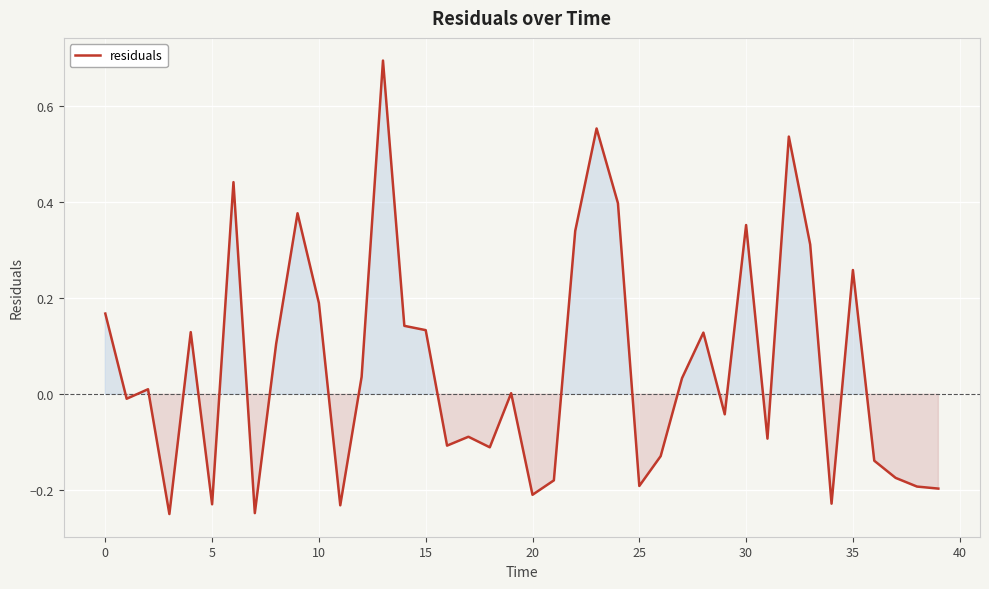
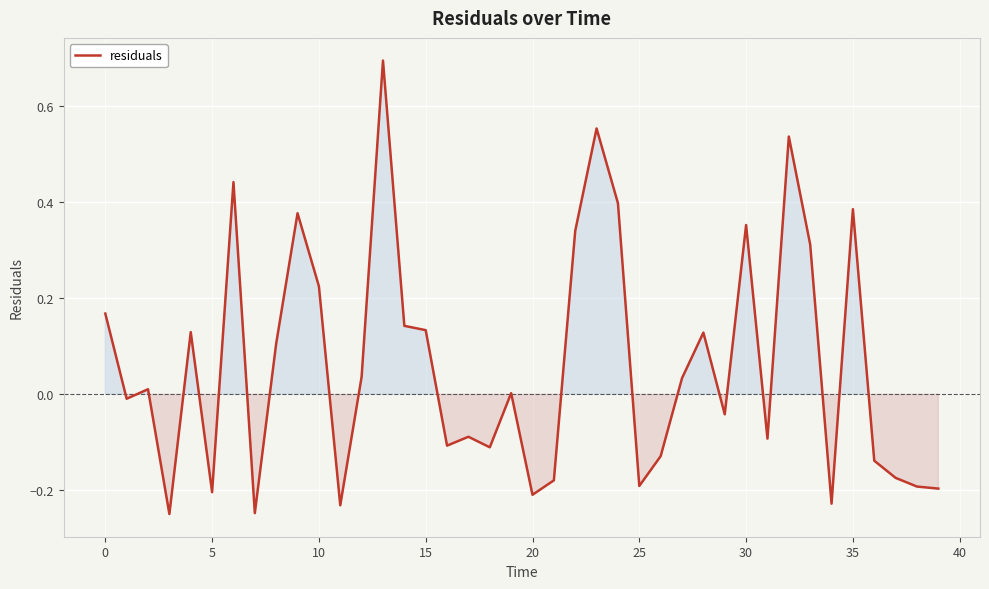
5: -0.23 -> -0.20
10: 0.19 -> 0.22
35: 0.26 -> 0.39
